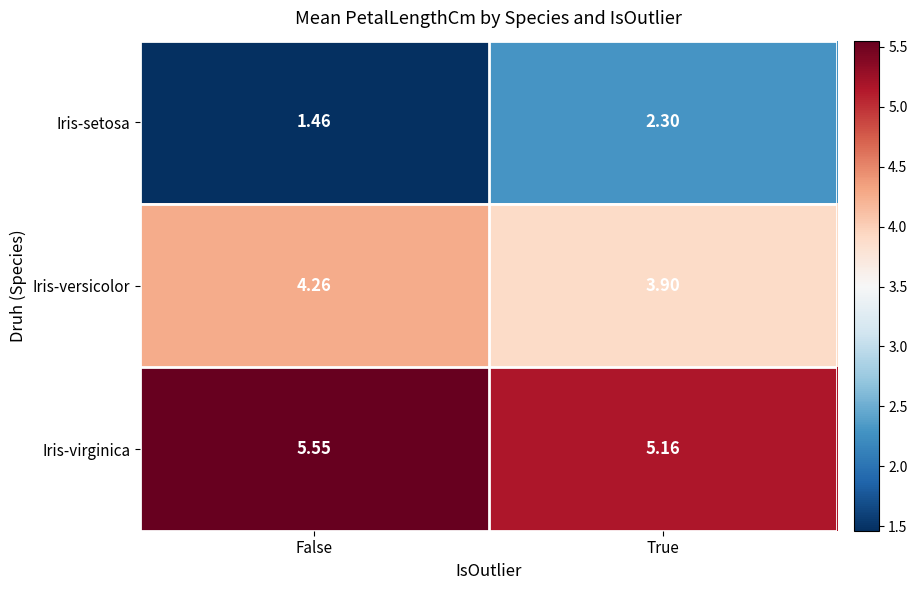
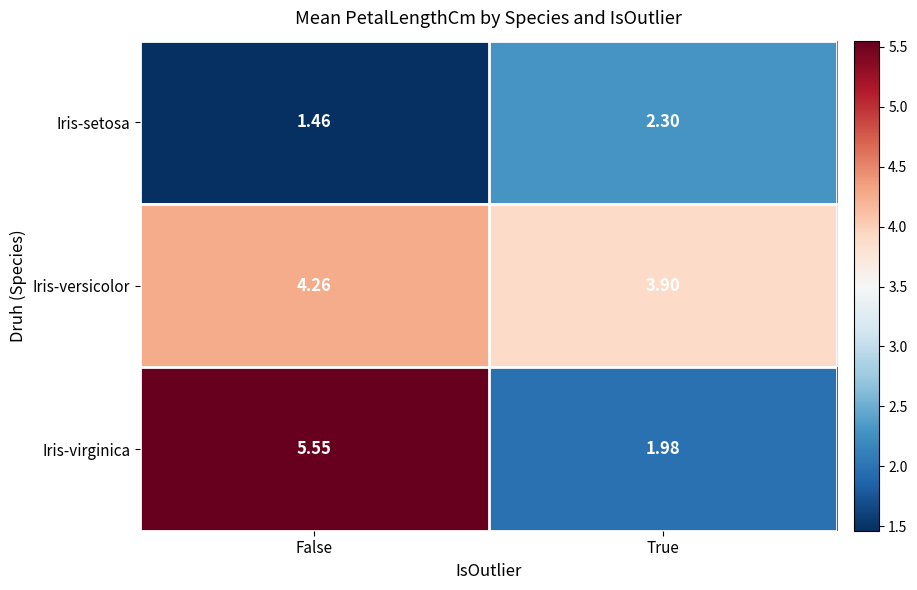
Iris-virginica, True: 5.16 -> 1.98
